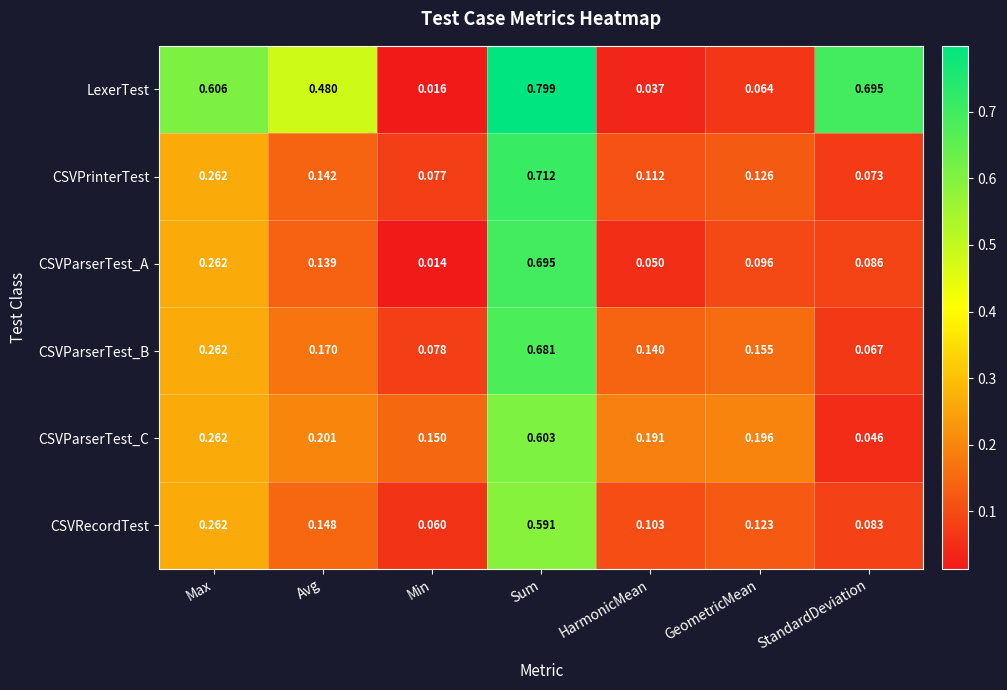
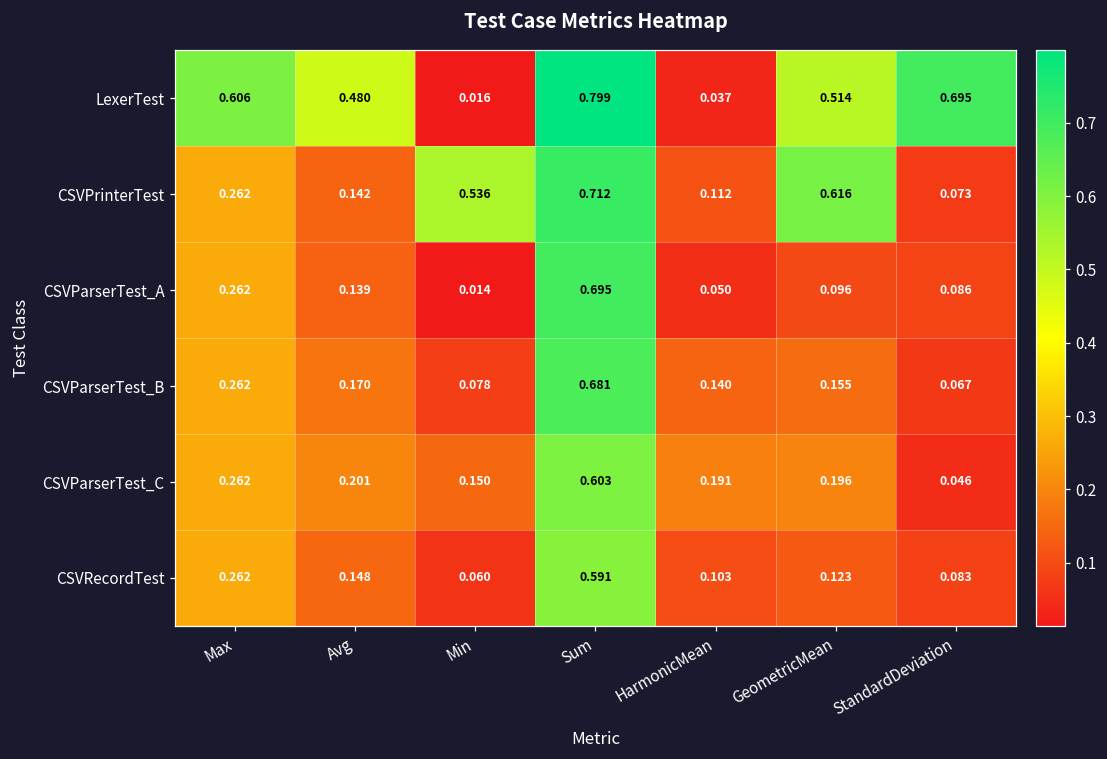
LexerTest, GeometricMean: 0.064 -> 0.514
CSVPrinterTest, Min: 0.077 -> 0.536
CSVPrinterTest, GeometricMean: 0.126 -> 0.616
